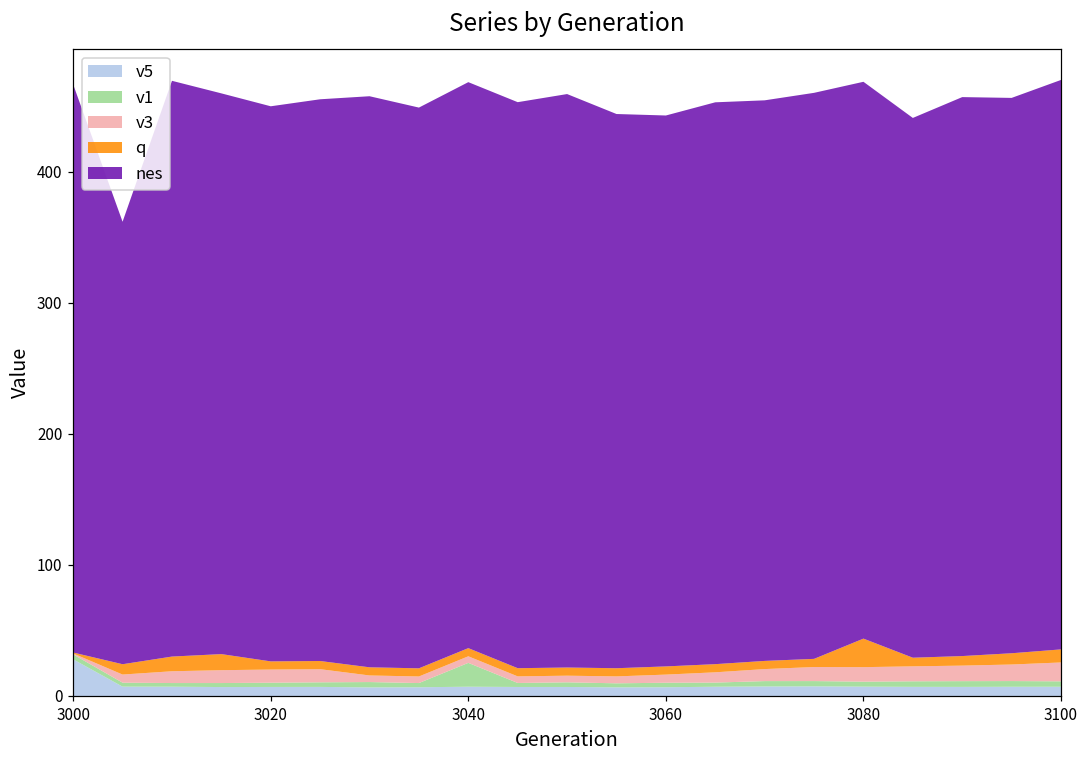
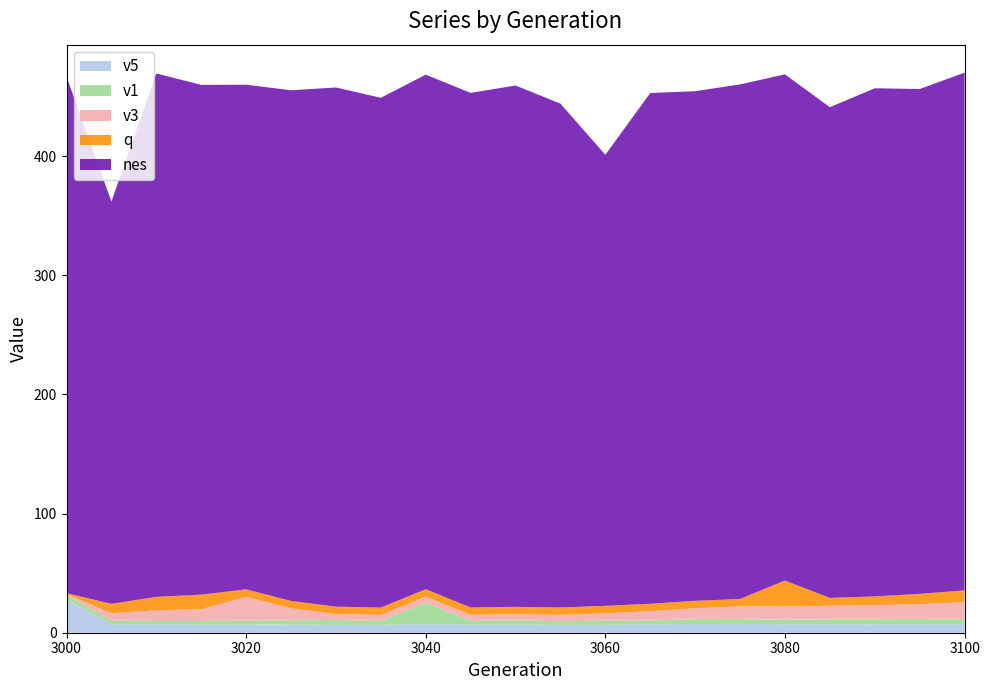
v3, 3020: 10 -> 20
nes, 3060: 420 -> 379
